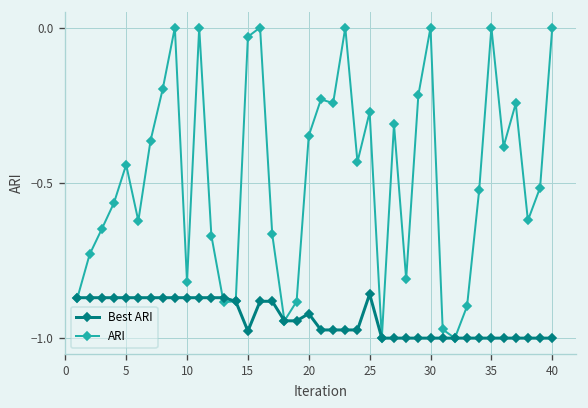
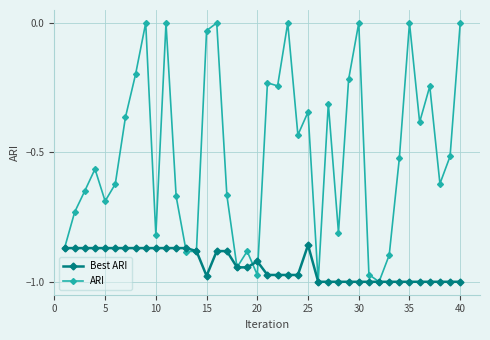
ARI, 5: -0.44 -> -0.69
ARI, 20: -0.35 -> -0.97
ARI, 25: -0.27 -> -0.34
